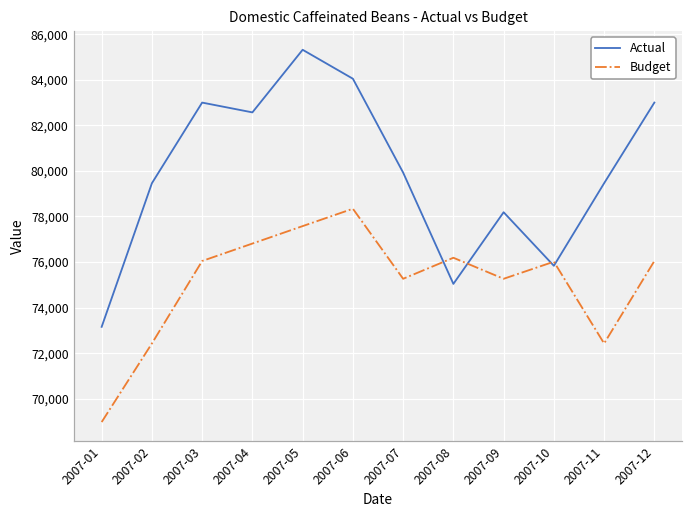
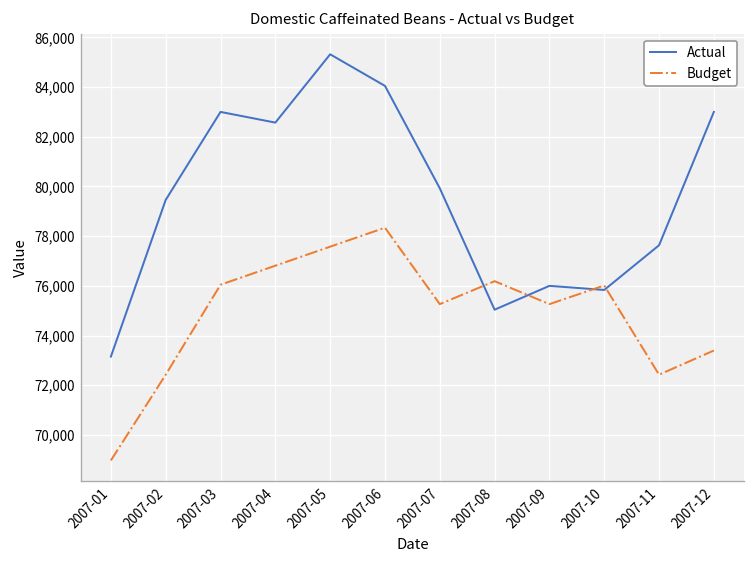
Actual, 2007-09: 78,200 -> 76,000
Actual, 2007-11: 79,500 -> 77,600
Budget, 2007-12: 76,000 -> 73,400
